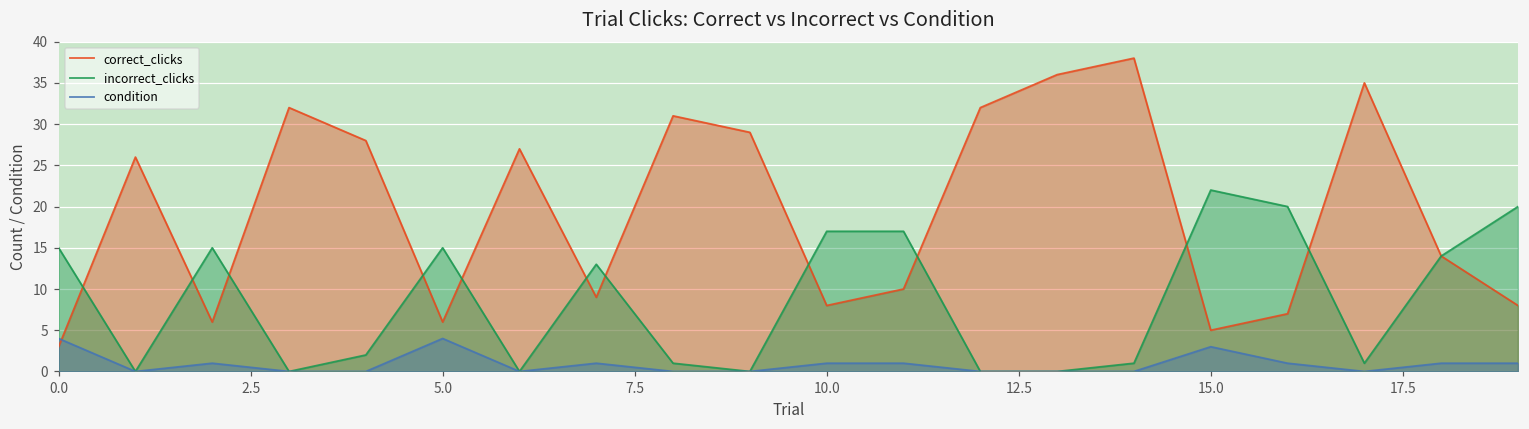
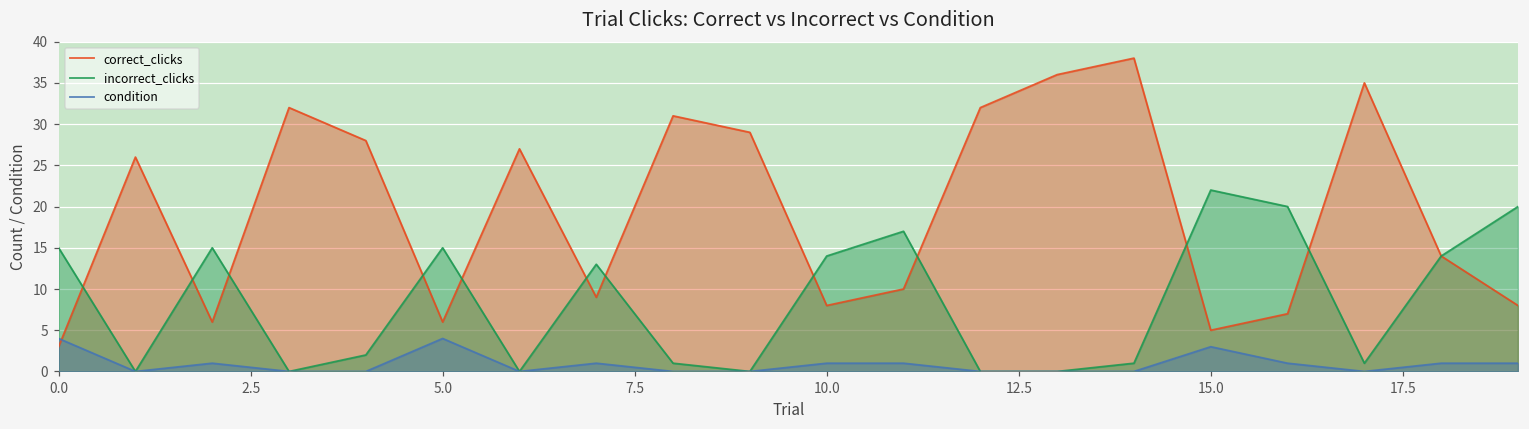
incorrect_clicks, 10.0: 17 -> 14
